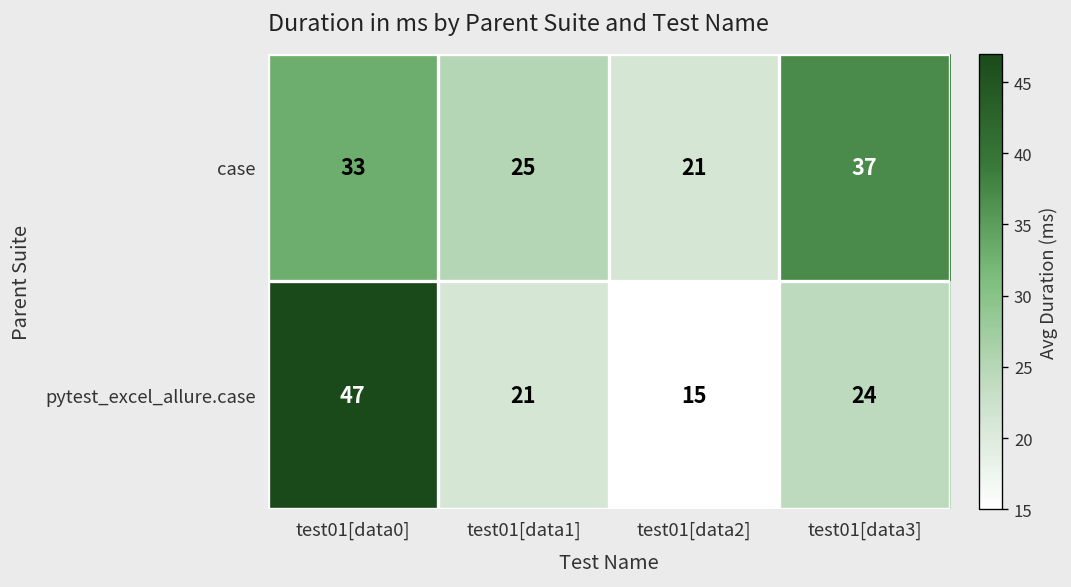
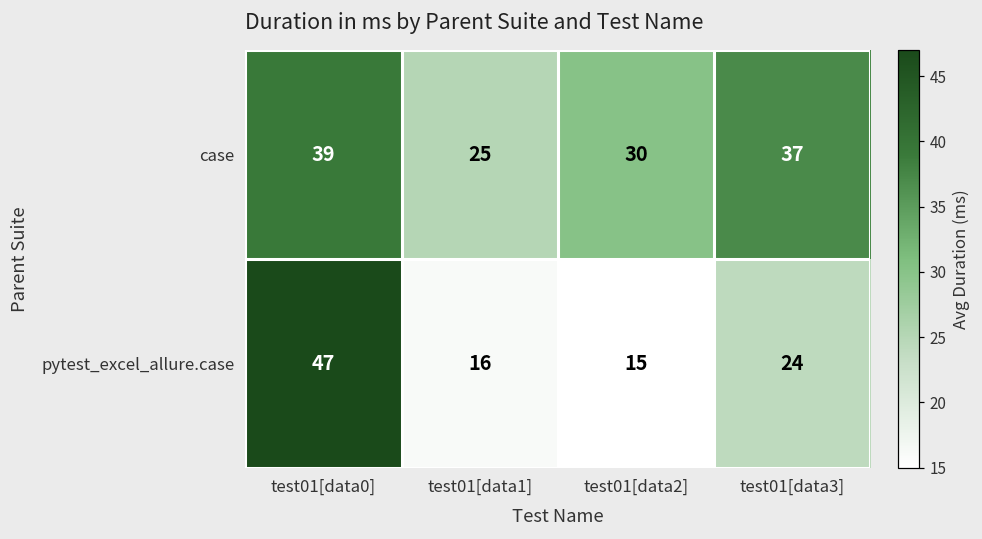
case, test01[data0]: 33 -> 39
case, test01[data2]: 21 -> 30
pytest_excel_allure.case, test01[data1]: 21 -> 16
